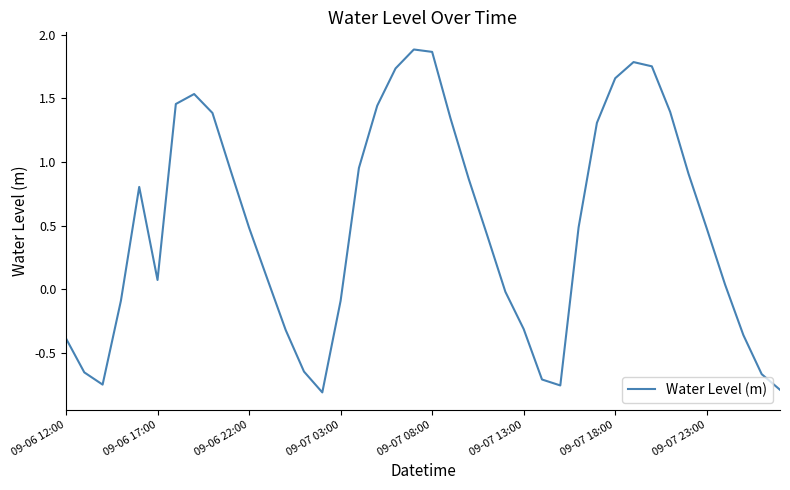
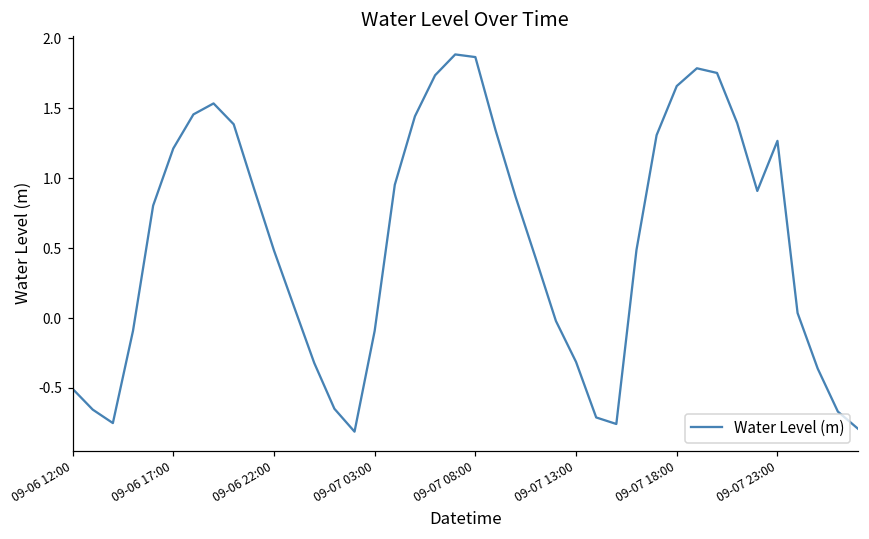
09-06 12:00: -0.39 -> -0.51
09-06 17:00: 0.07 -> 1.21
09-07 23:00: 0.48 -> 1.27
